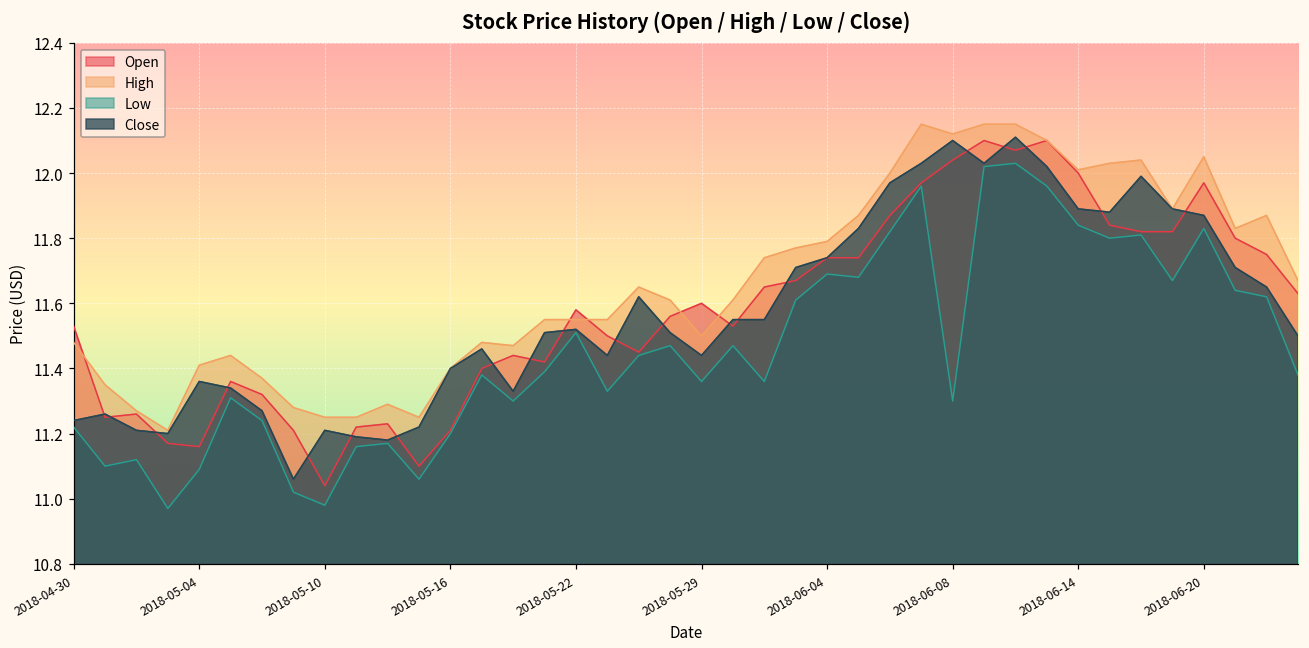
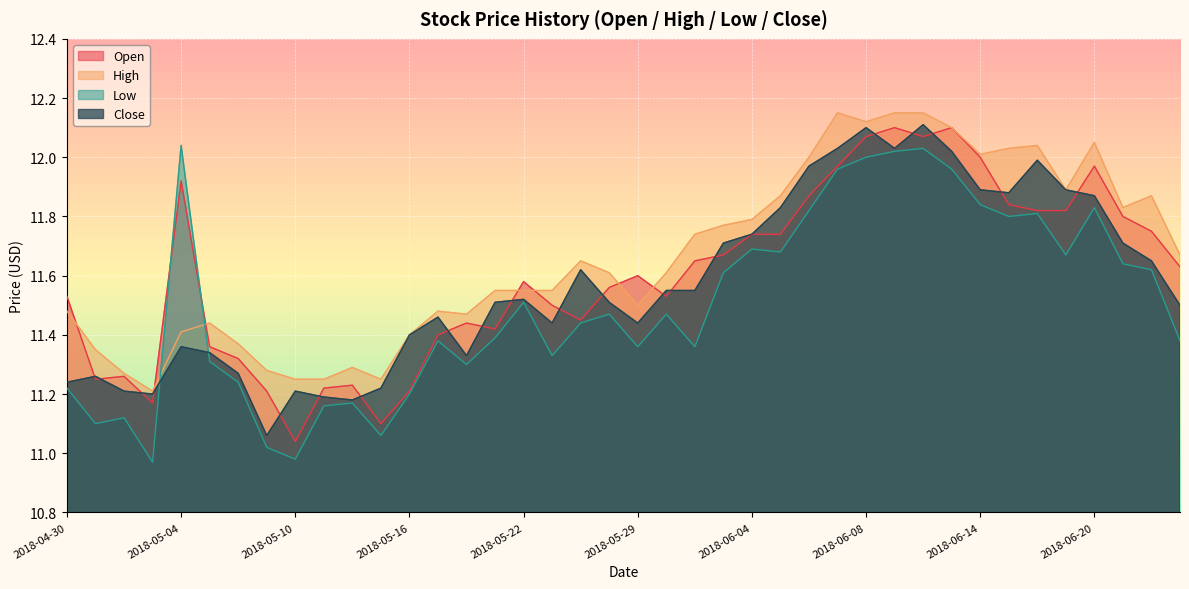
Open, 2018-05-04: 11.16 -> 11.92
Low, 2018-05-04: 11.09 -> 12.04
Open, 2018-06-08: 12.04 -> 12.07
Low, 2018-06-08: 11.3 -> 12.0
